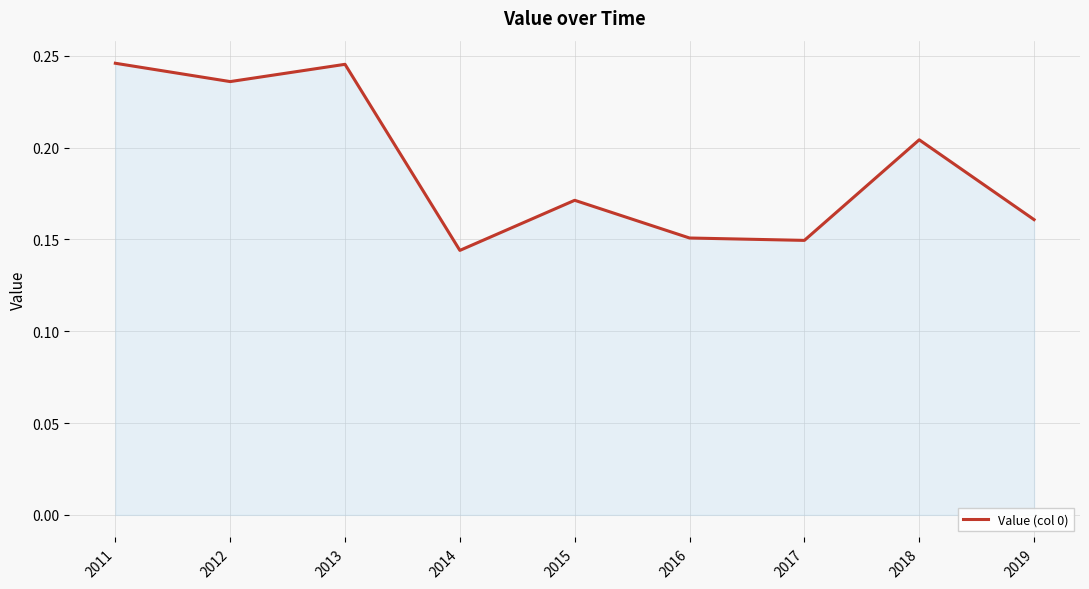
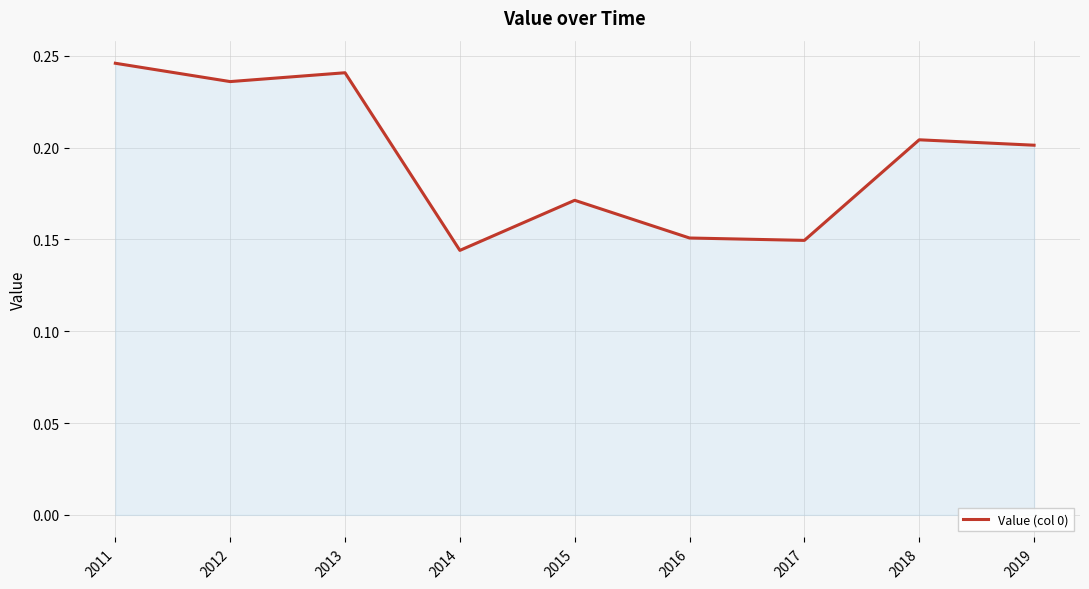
2013: 0.245 -> 0.241
2019: 0.161 -> 0.201
